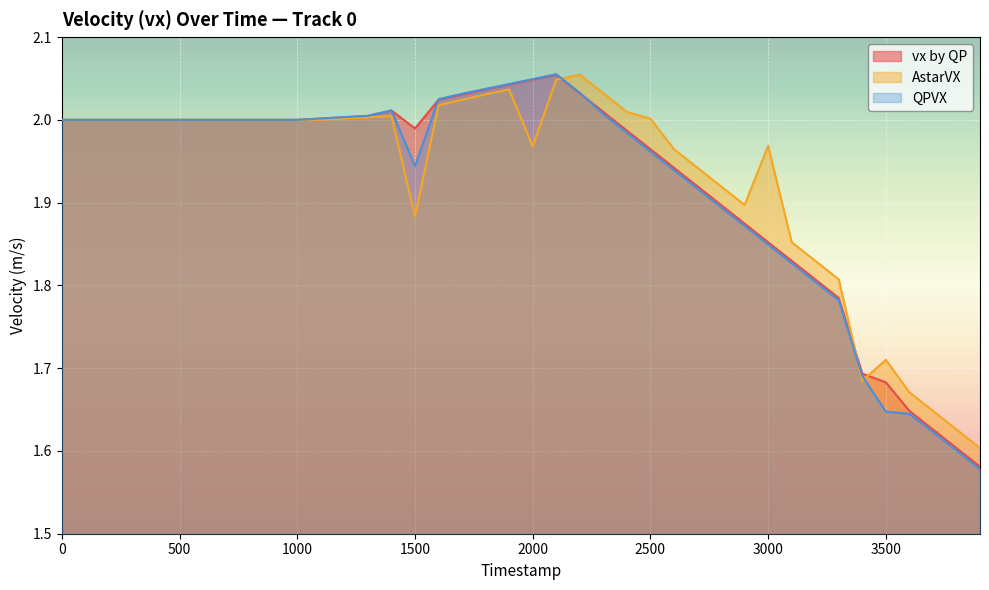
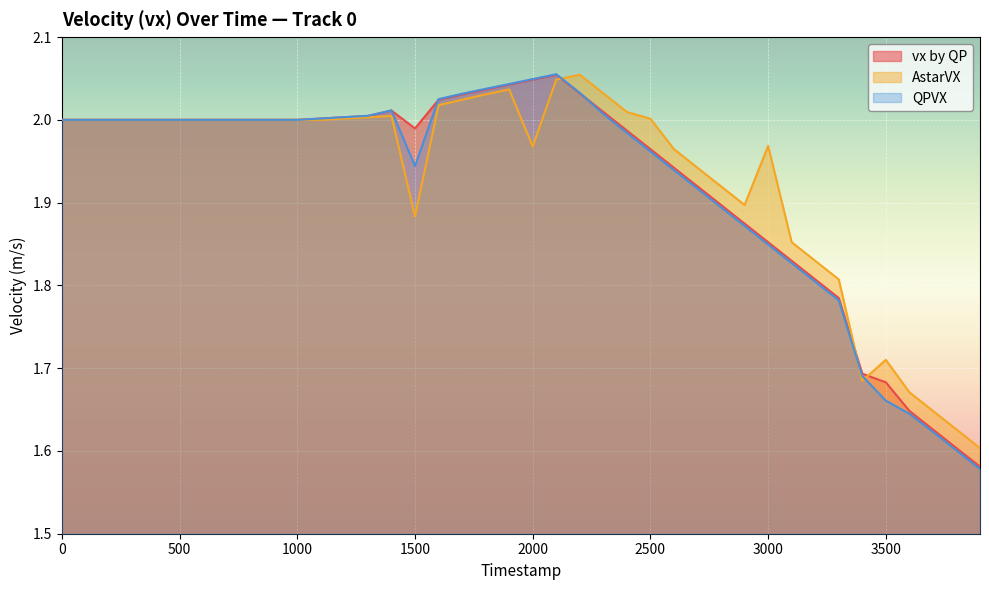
QPVX, 3500: 1.65 -> 1.66
